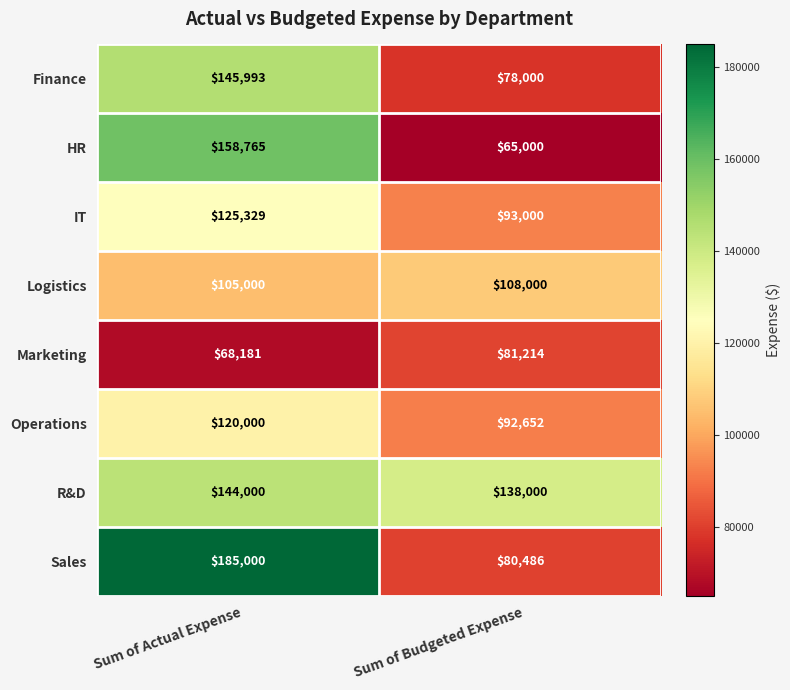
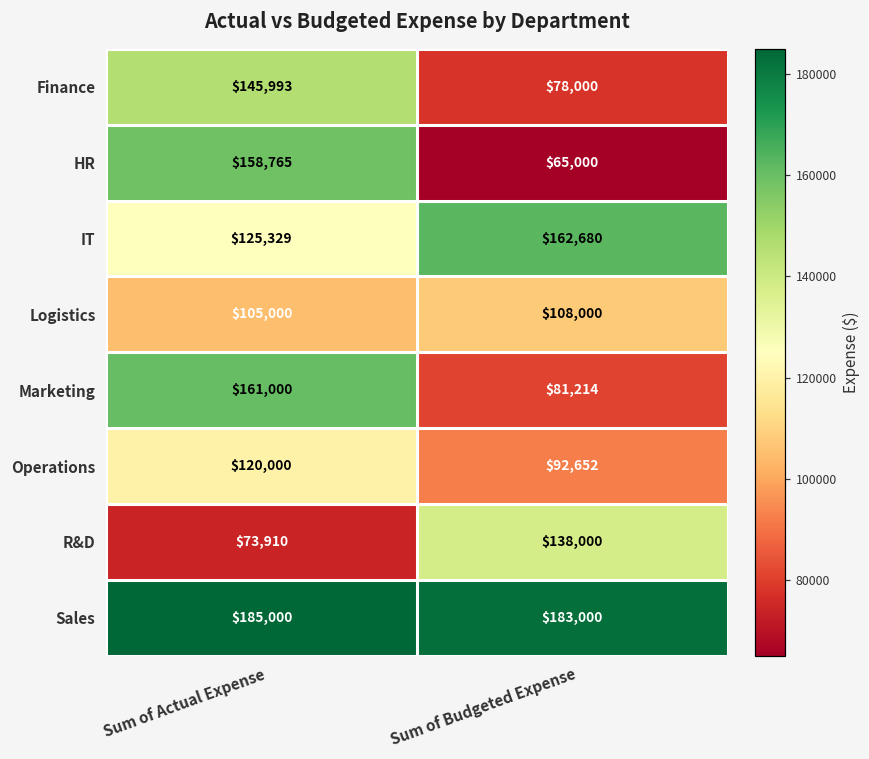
IT, Sum of Budgeted Expense: $93,000 -> $162,680
Marketing, Sum of Actual Expense: $68,181 -> $161,000
R&D, Sum of Actual Expense: $144,000 -> $73,910
Sales, Sum of Budgeted Expense: $80,486 -> $183,000
